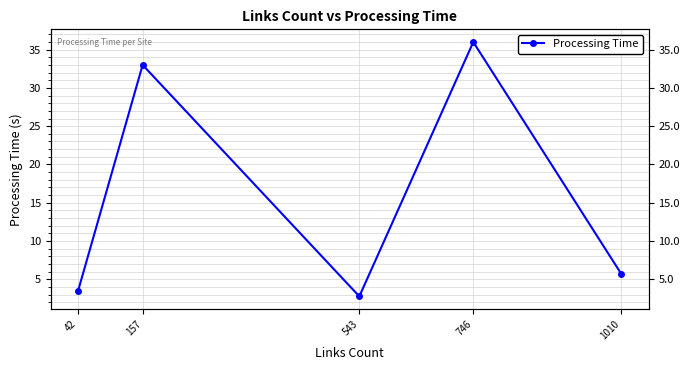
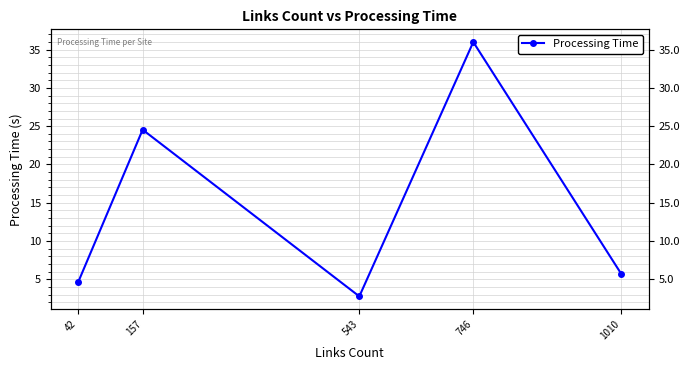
42: 4 -> 5
157: 33 -> 25
